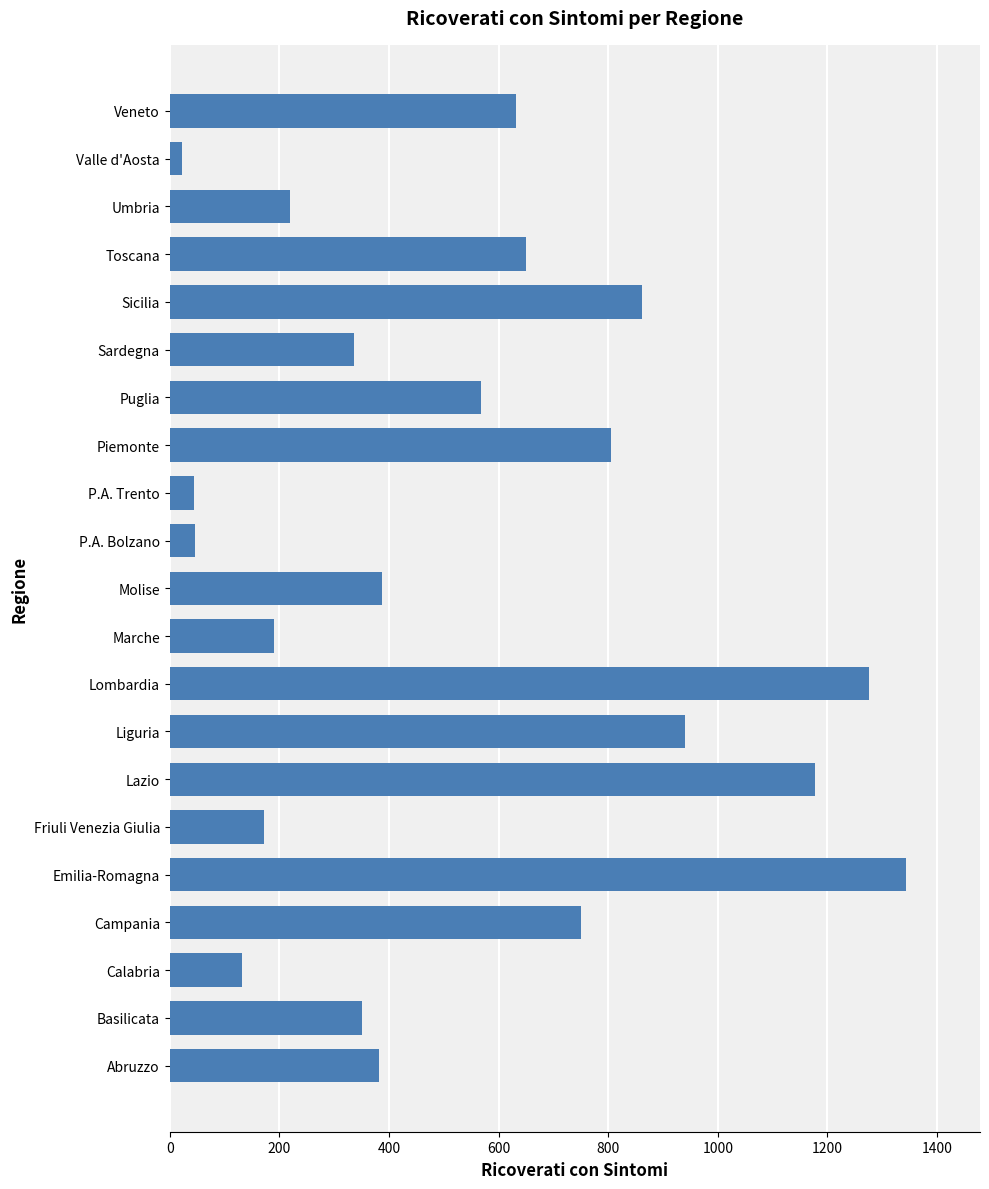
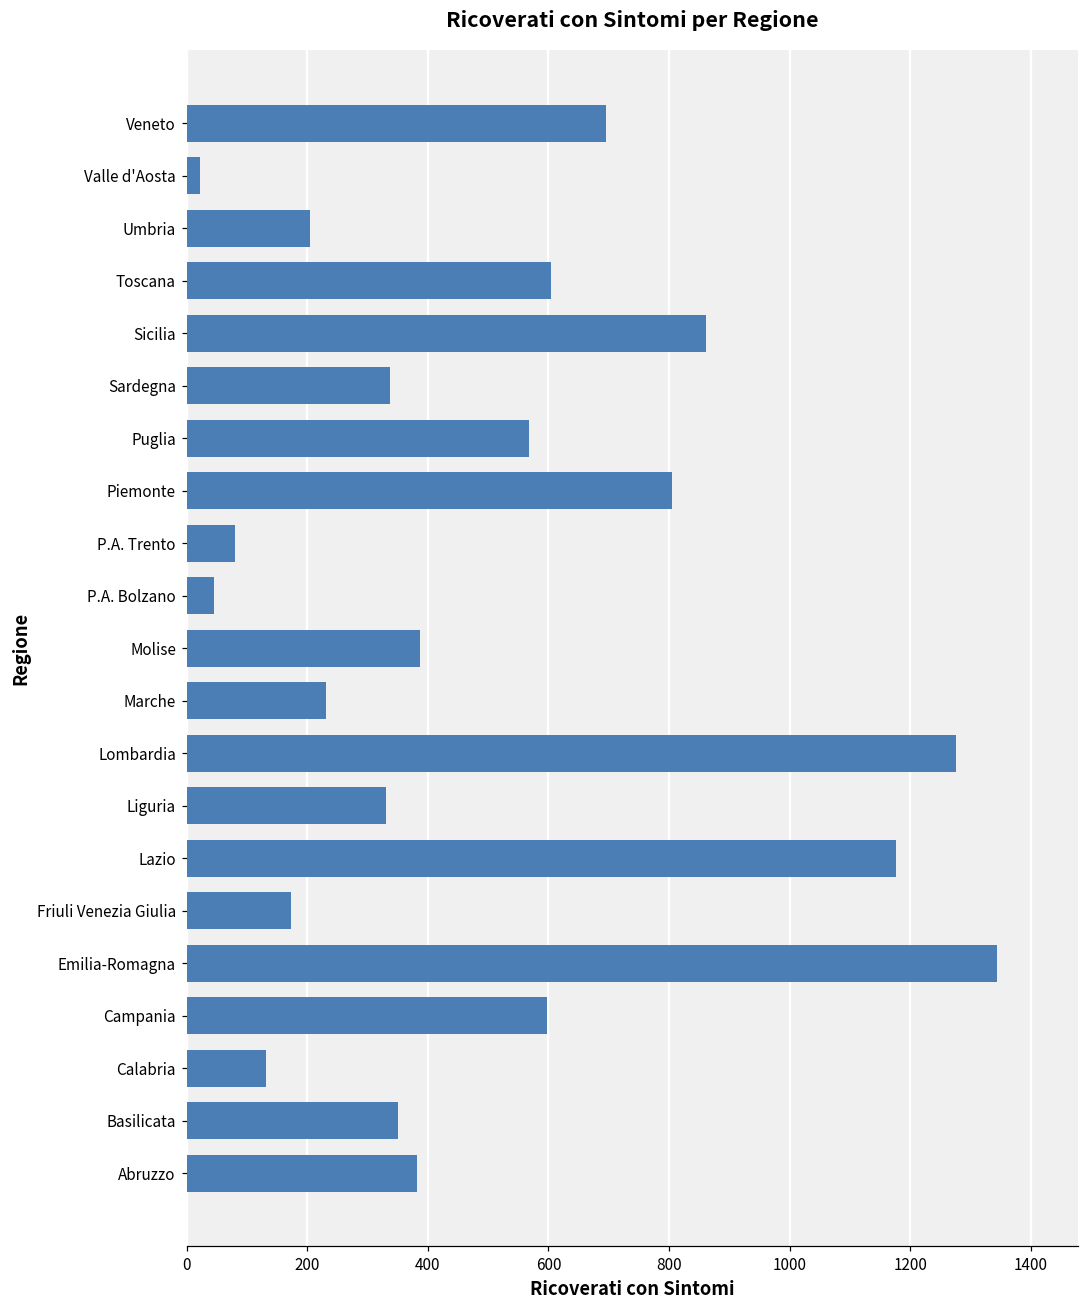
Veneto: 630 -> 700
Umbria: 220 -> 210
Toscana: 650 -> 600
P.A. Trento: 40 -> 80
Marche: 190 -> 230
Liguria: 940 -> 330
Campania: 750 -> 600
